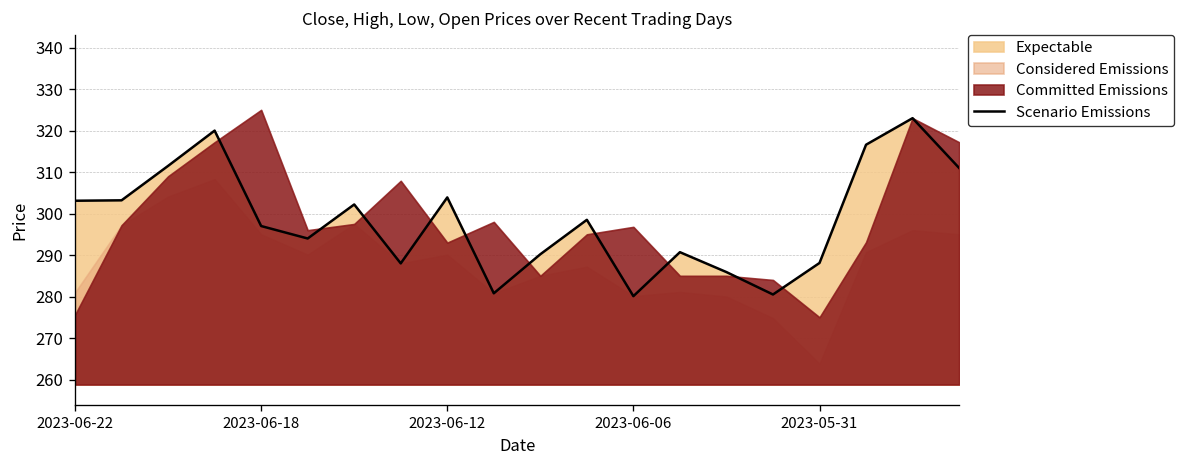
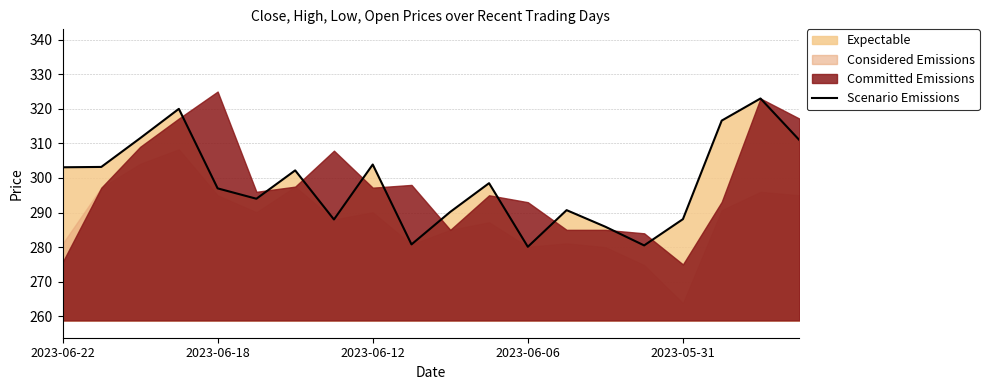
Committed Emissions, 2023-06-12: 293 -> 297
Committed Emissions, 2023-06-06: 297 -> 293
